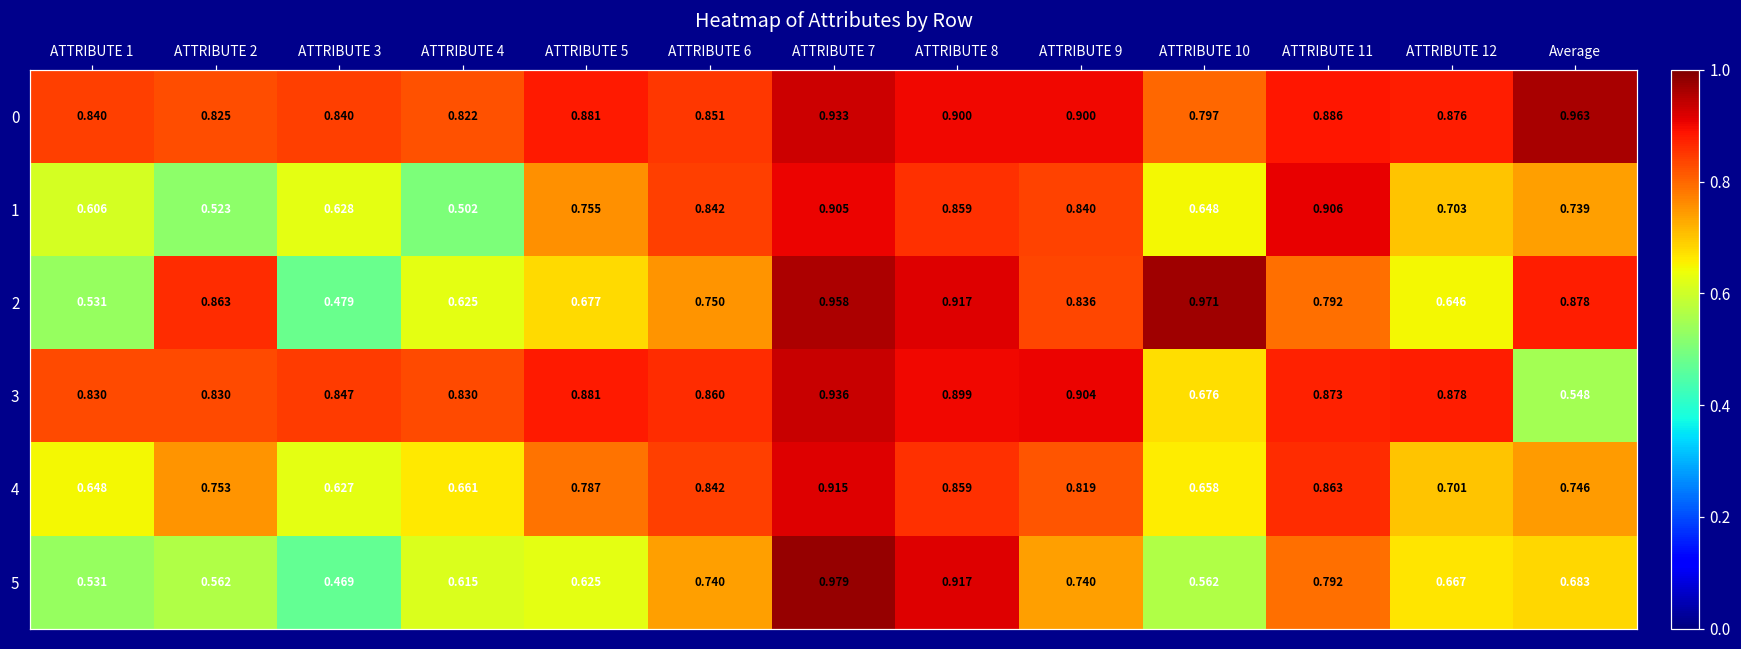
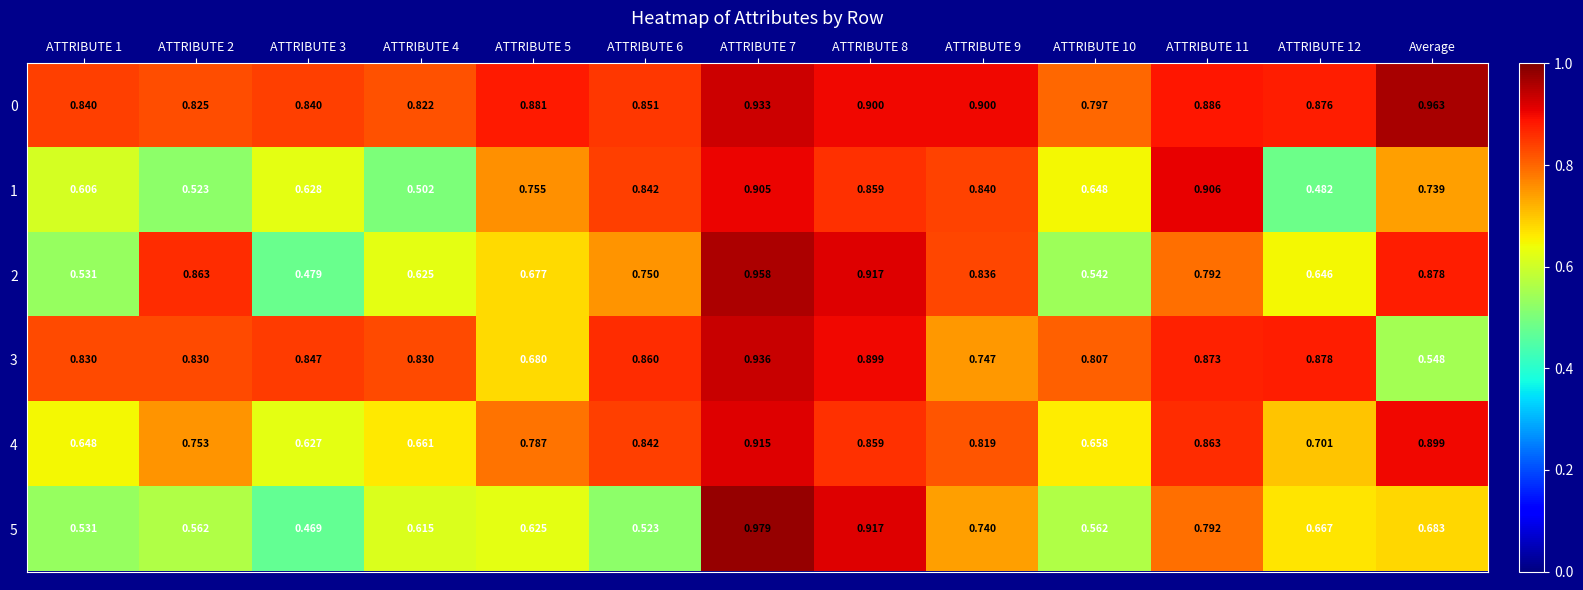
1, ATTRIBUTE 12: 0.703 -> 0.482
2, ATTRIBUTE 10: 0.971 -> 0.542
3, ATTRIBUTE 5: 0.881 -> 0.680
3, ATTRIBUTE 9: 0.904 -> 0.747
3, ATTRIBUTE 10: 0.676 -> 0.807
4, Average: 0.746 -> 0.899
5, ATTRIBUTE 6: 0.740 -> 0.523
